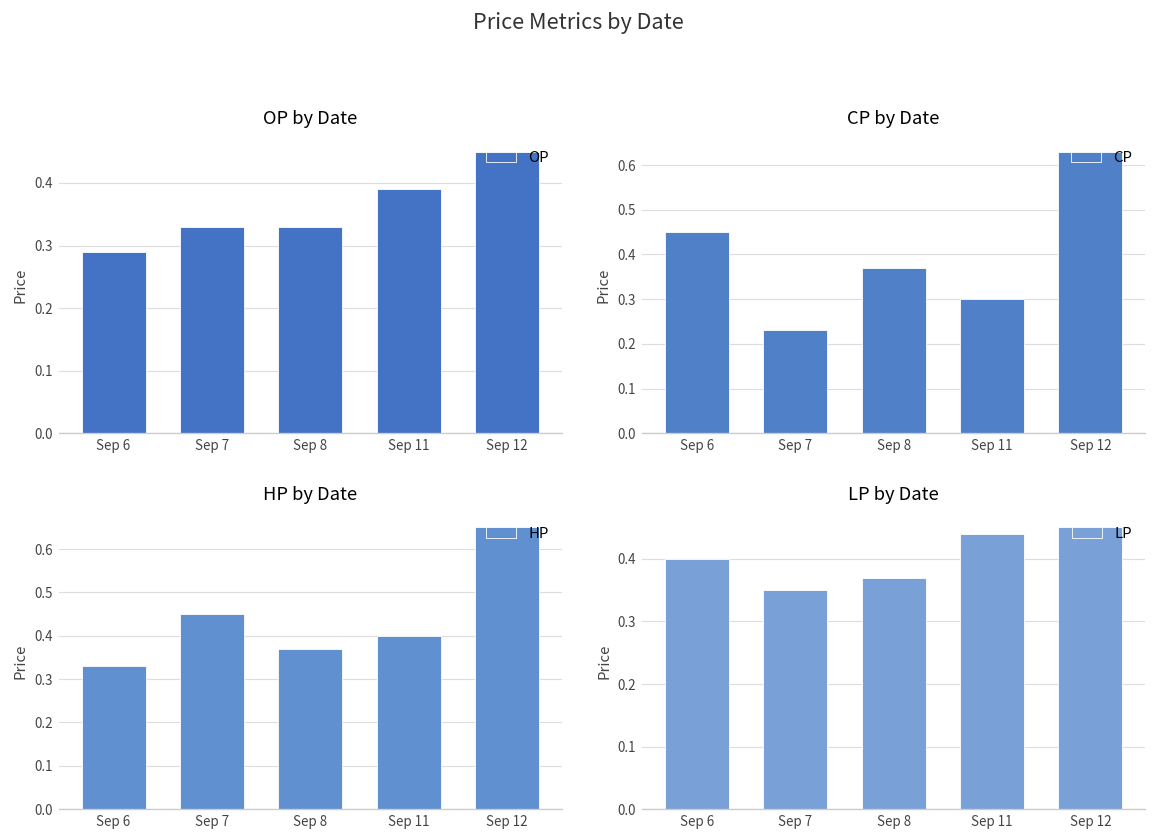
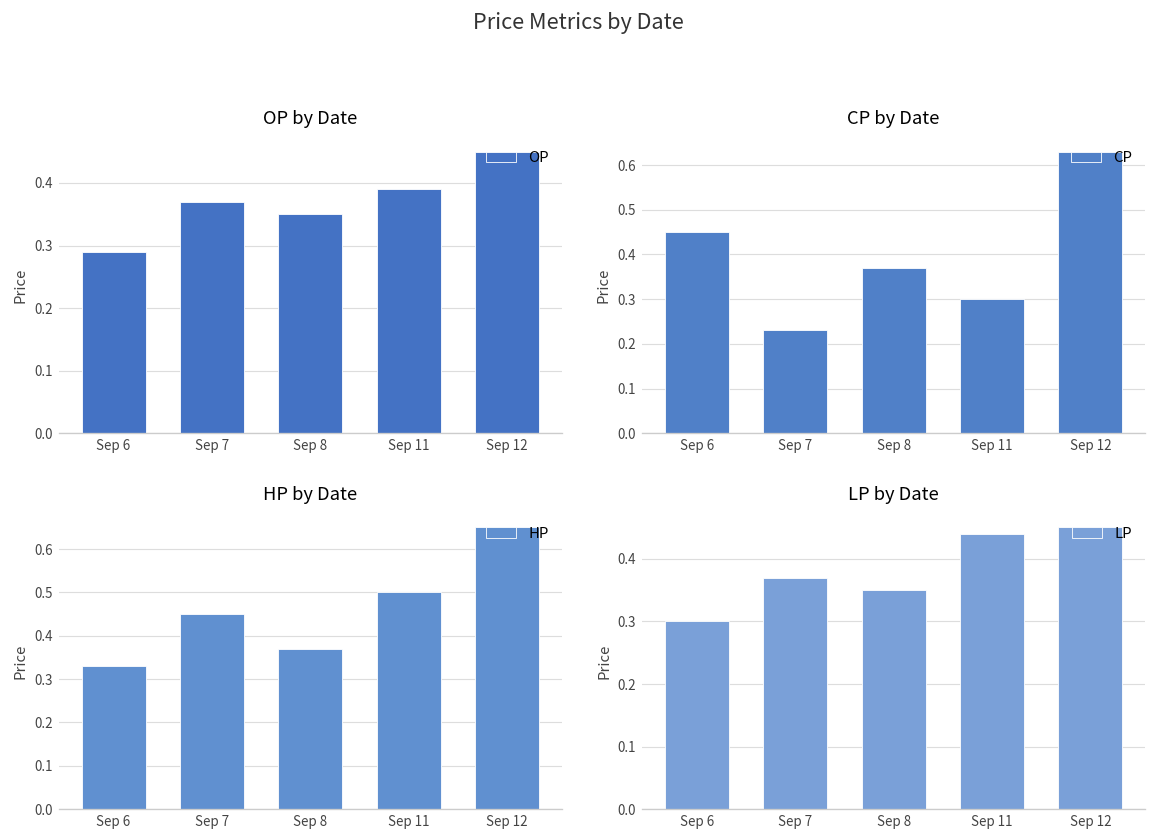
OP by Date, Sep 7: 0.33 -> 0.37
OP by Date, Sep 8: 0.33 -> 0.35
HP by Date, Sep 11: 0.4 -> 0.5
LP by Date, Sep 6: 0.4 -> 0.3
LP by Date, Sep 7: 0.35 -> 0.37
LP by Date, Sep 8: 0.37 -> 0.35
